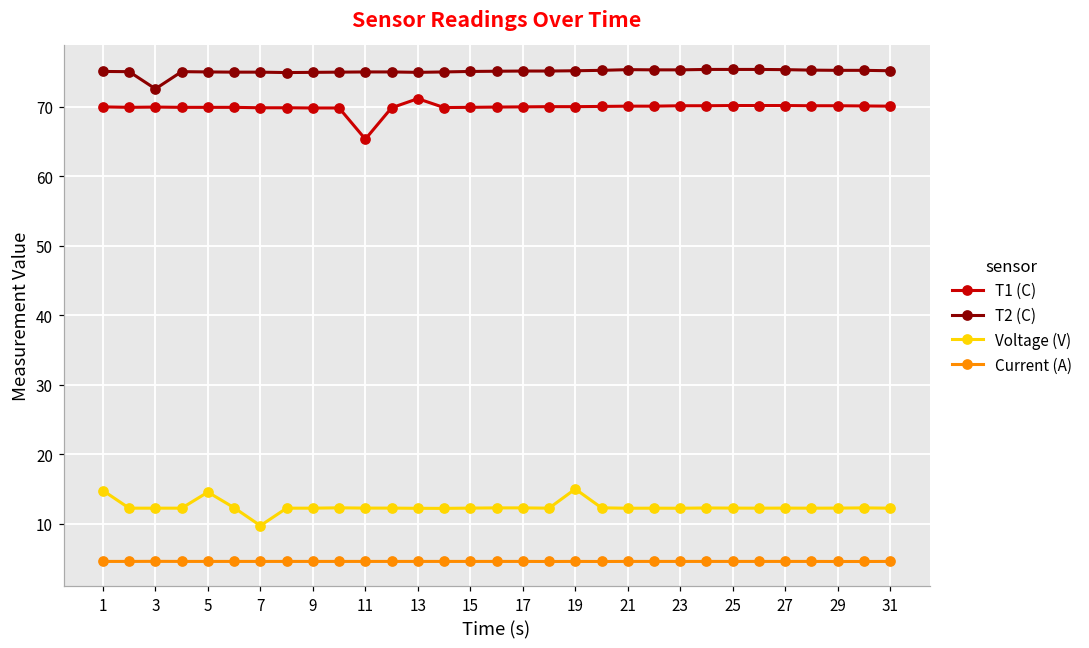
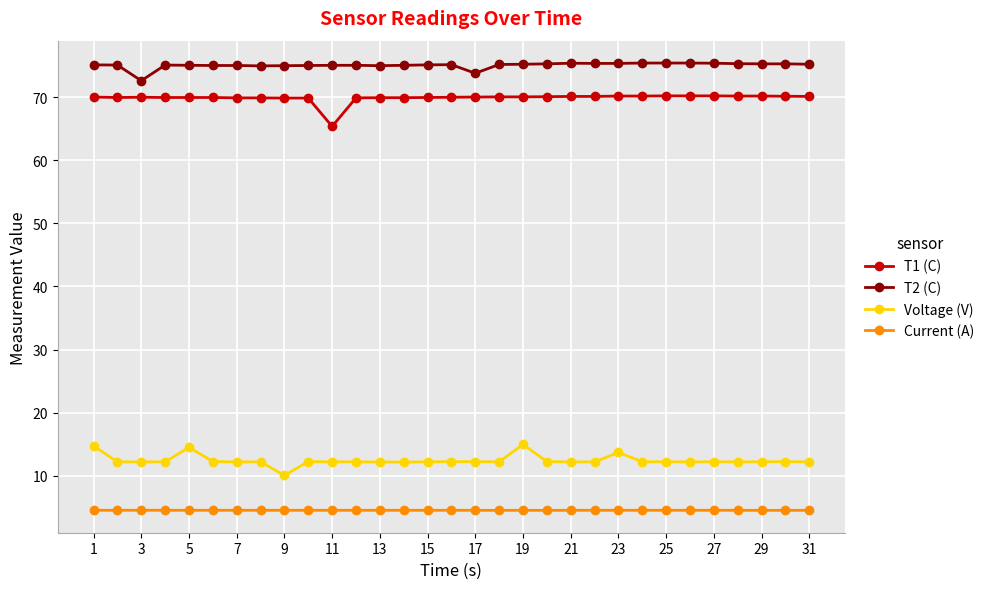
Voltage (V), 7: 10 -> 12
Voltage (V), 9: 12 -> 10
T1 (C), 13: 71 -> 70
T2 (C), 17: 75 -> 74
Voltage (V), 23: 12 -> 14
